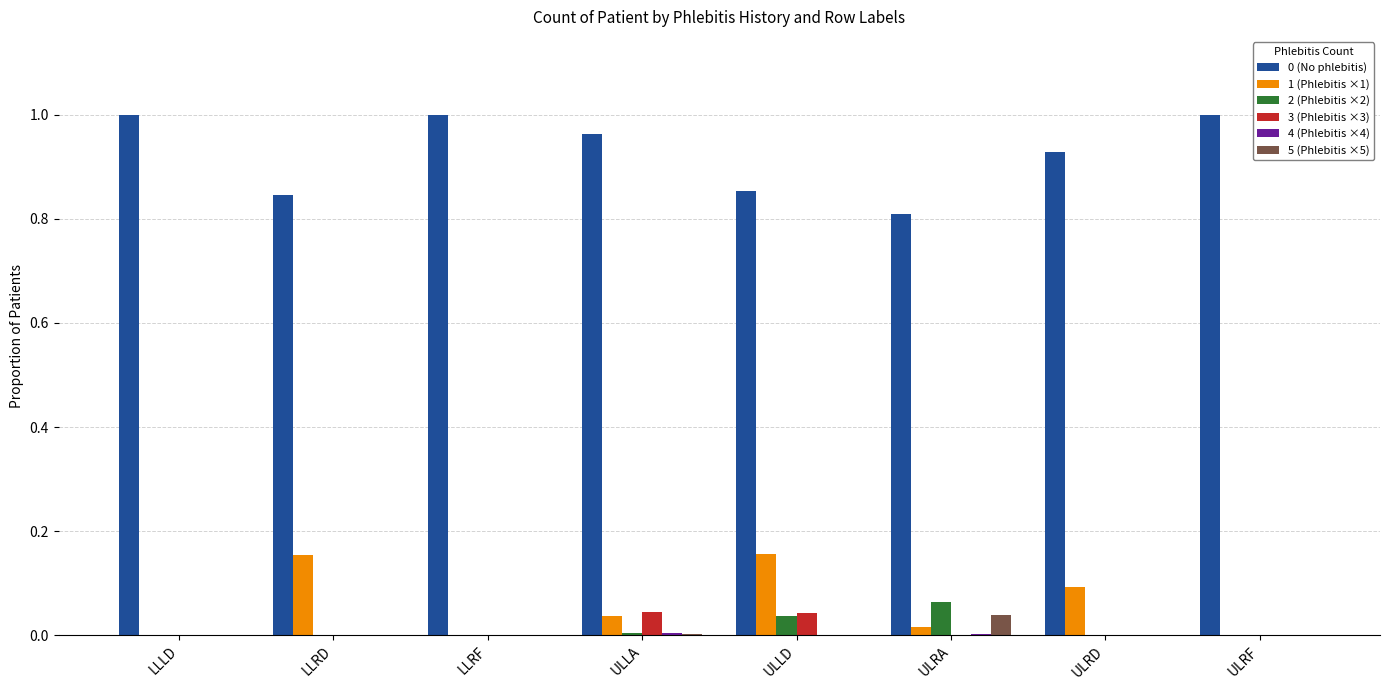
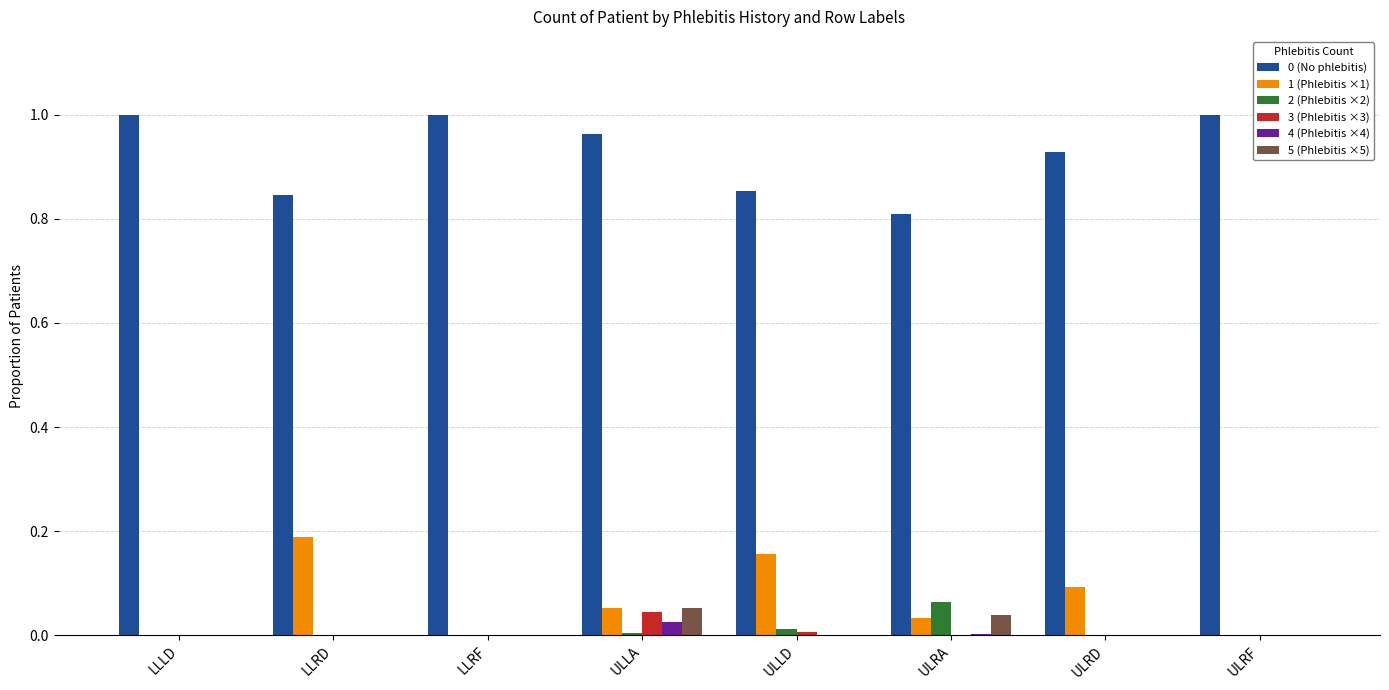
1 (Phlebitis ×1), LLRD: 0.15 -> 0.19
1 (Phlebitis ×1), ULLA: 0.04 -> 0.05
4 (Phlebitis ×4), ULLA: 0.00 -> 0.02
5 (Phlebitis ×5), ULLA: 0.00 -> 0.05
2 (Phlebitis ×2), ULLD: 0.04 -> 0.01
3 (Phlebitis ×3), ULLD: 0.04 -> 0.01
1 (Phlebitis ×1), ULRA: 0.02 -> 0.03
